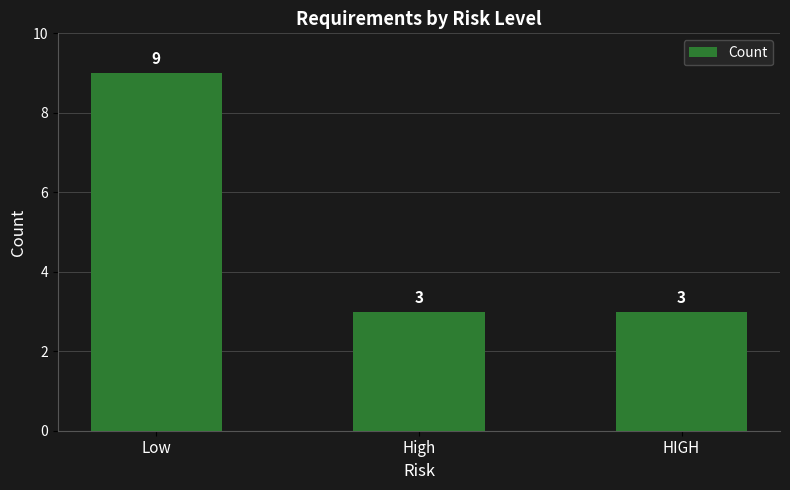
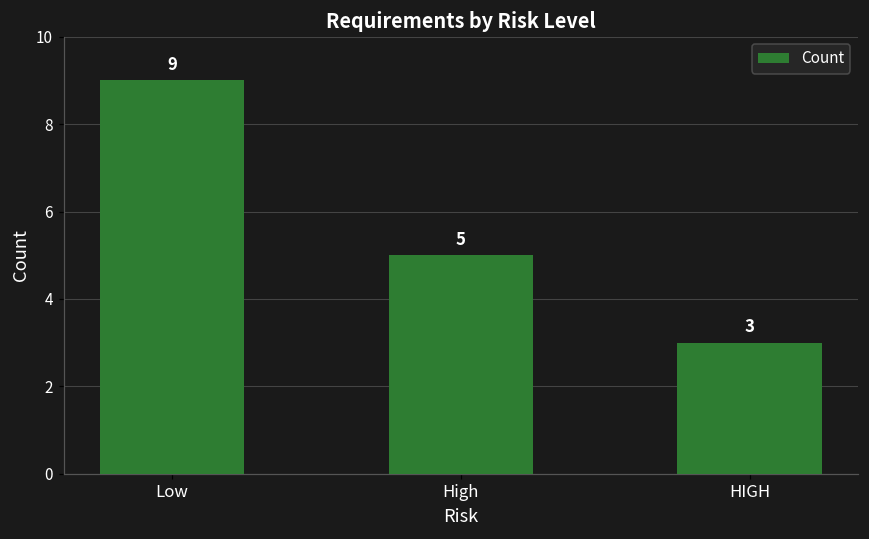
High: 3 -> 5
